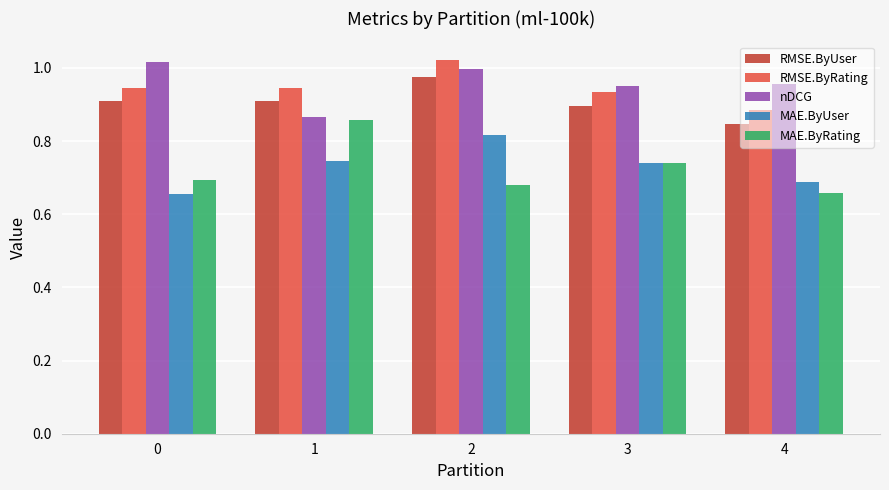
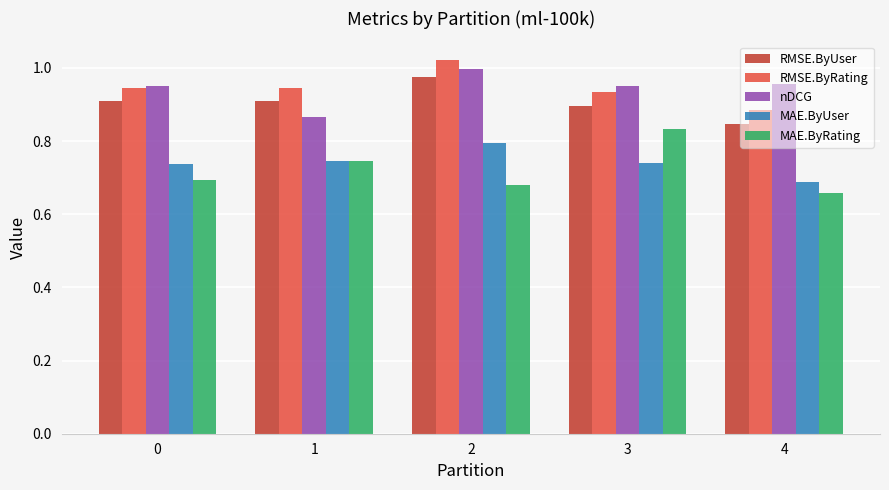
nDCG, 0: 1.02 -> 0.95
MAE.ByUser, 0: 0.65 -> 0.74
MAE.ByRating, 1: 0.86 -> 0.75
MAE.ByUser, 2: 0.82 -> 0.80
MAE.ByRating, 3: 0.74 -> 0.83
